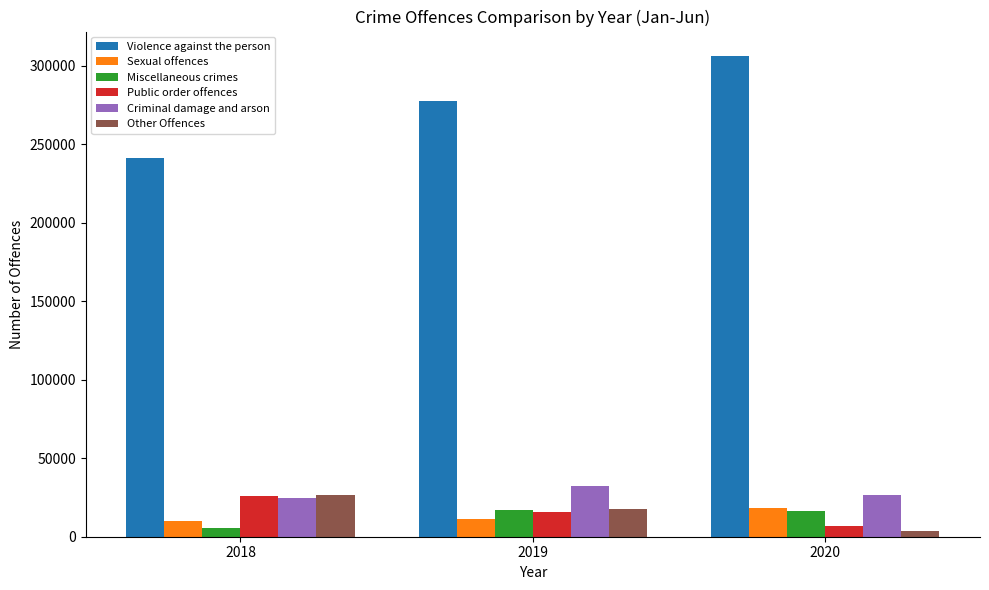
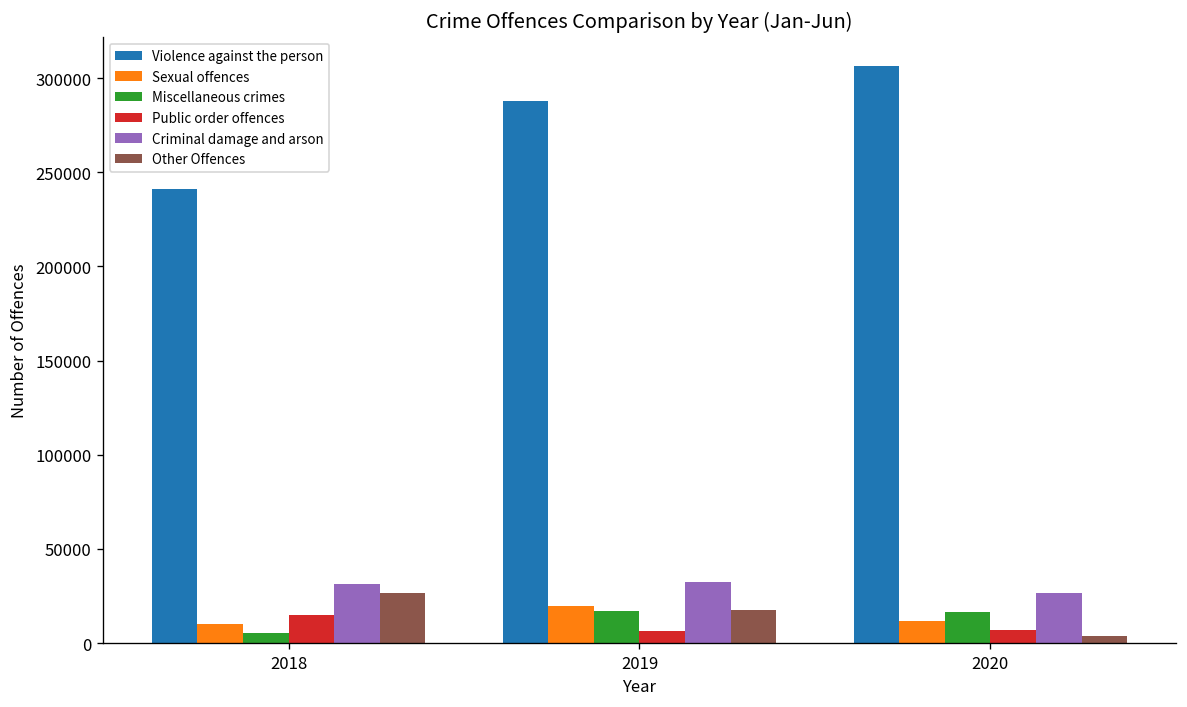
Public order offences, 2018: 26000 -> 15000
Criminal damage and arson, 2018: 25000 -> 31000
Violence against the person, 2019: 278000 -> 288000
Sexual offences, 2019: 12000 -> 20000
Public order offences, 2019: 16000 -> 6000
Sexual offences, 2020: 19000 -> 12000
